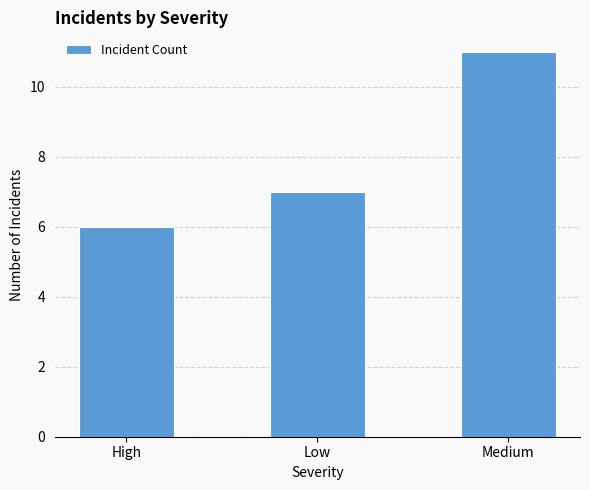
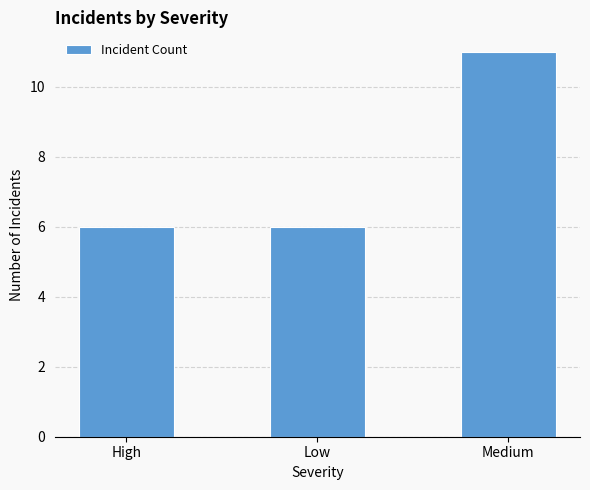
Low: 7 -> 6
